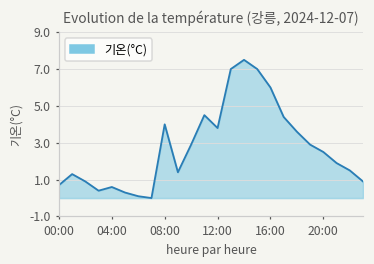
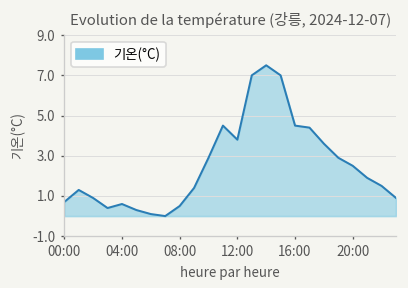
08:00: 4.0 -> 0.5
16:00: 6.0 -> 4.5
